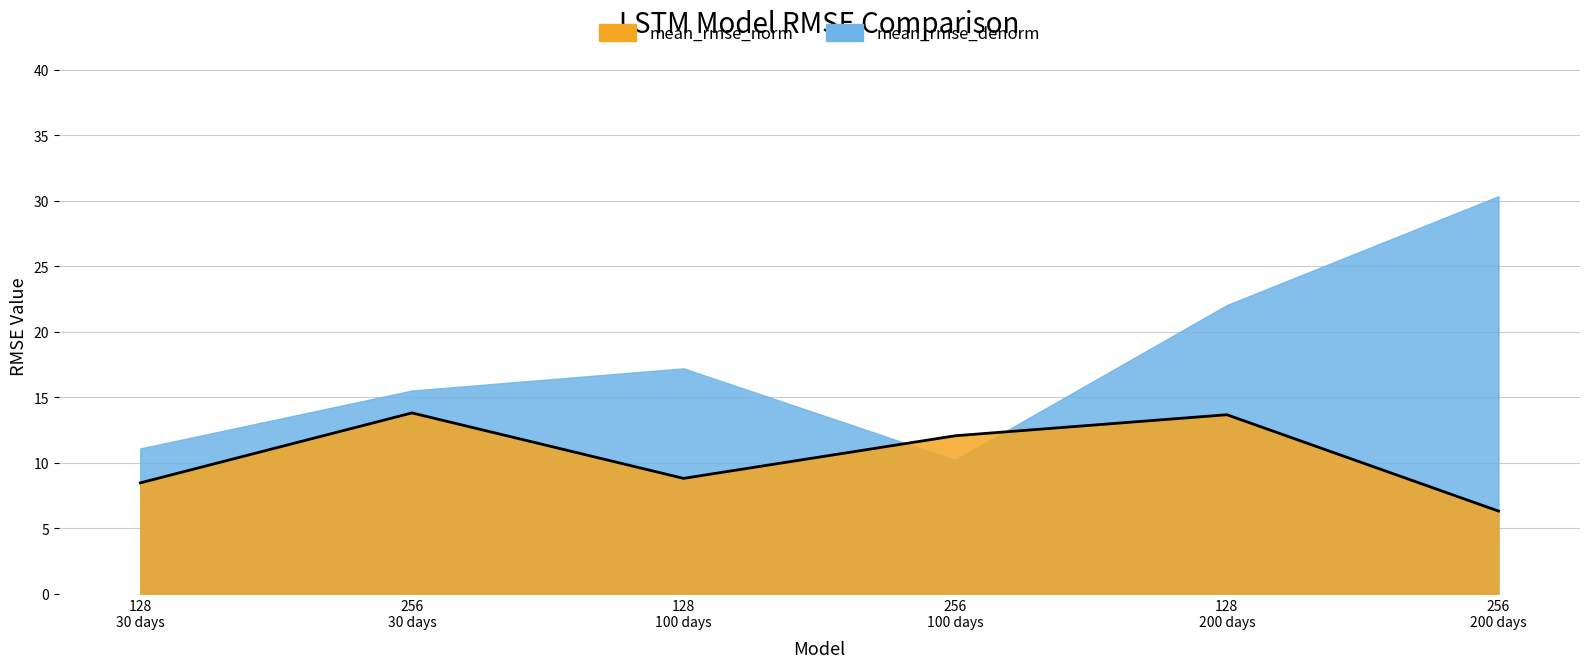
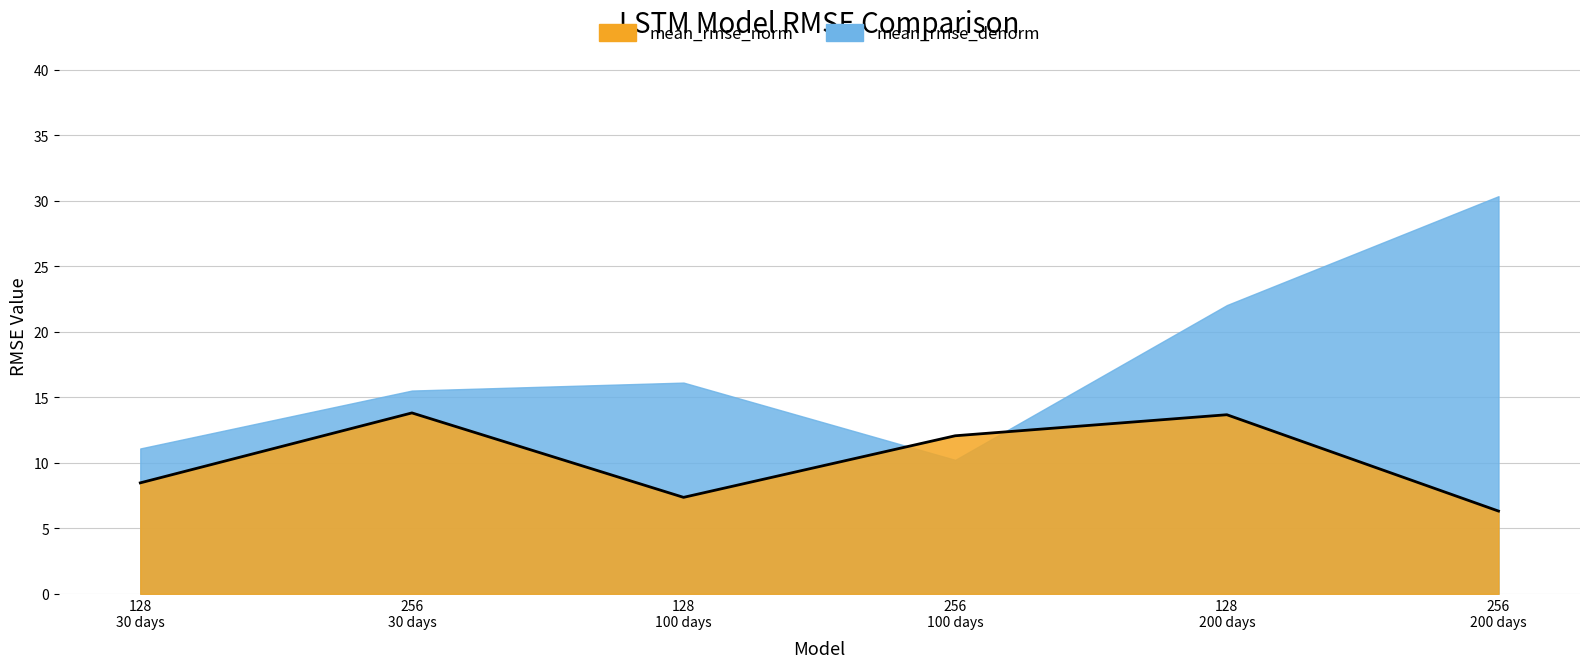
mean_rmse_denorm, 128 100 days: 17.2 -> 16.1
mean_rmse_norm, 128 100 days: 8.8 -> 7.4
